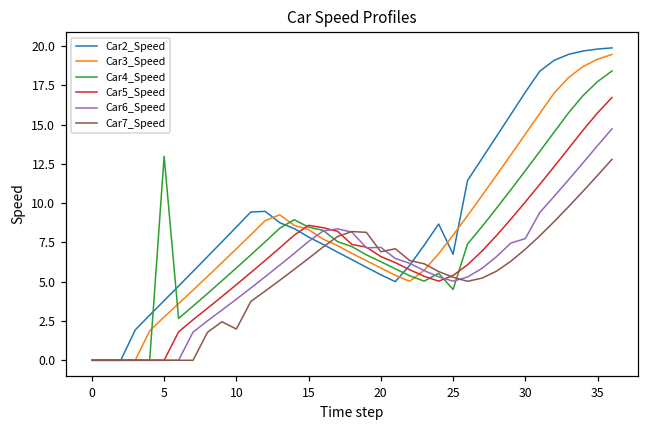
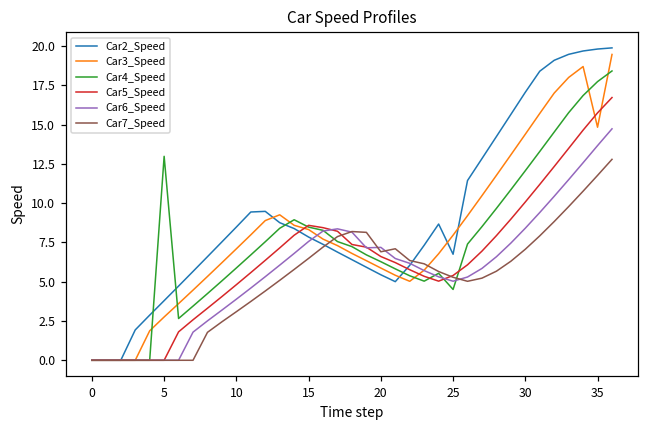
Car7_Speed, 10: 2.0 -> 3.1
Car6_Speed, 30: 7.7 -> 8.4
Car3_Speed, 35: 19.2 -> 14.8
